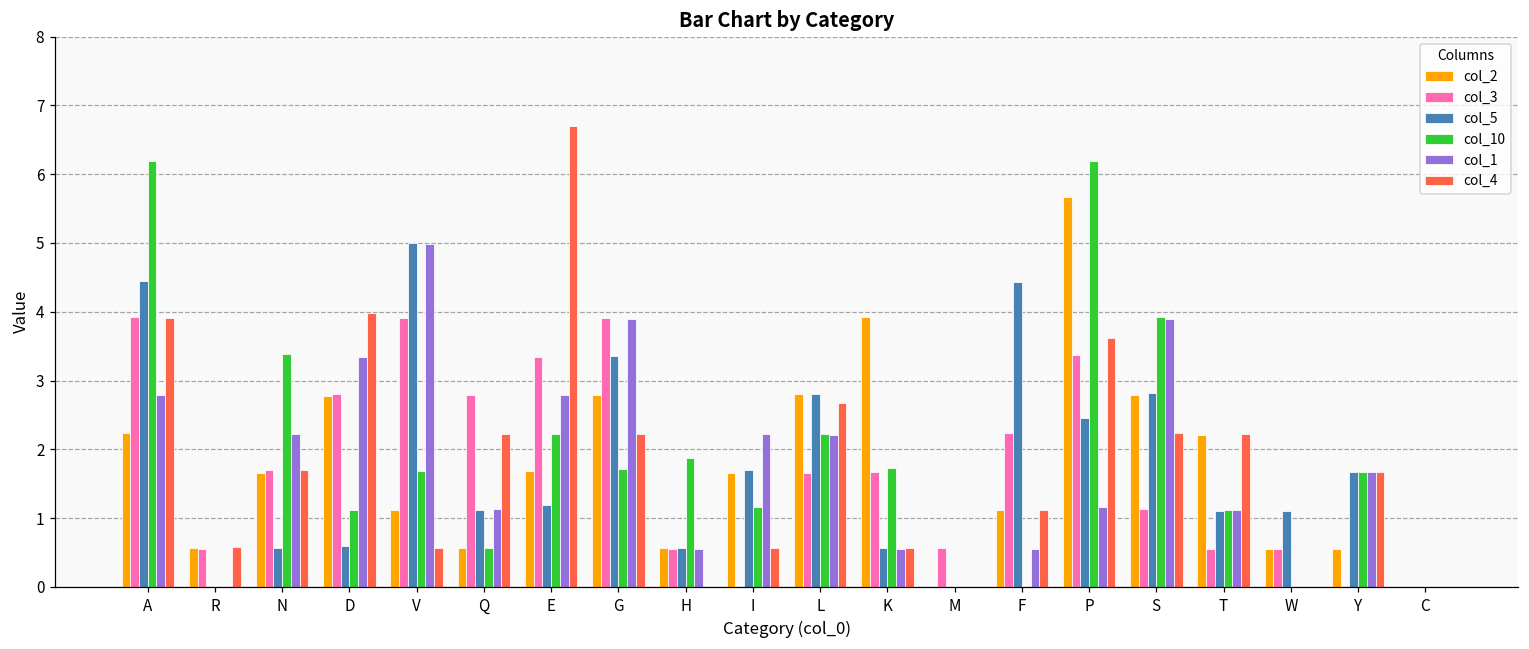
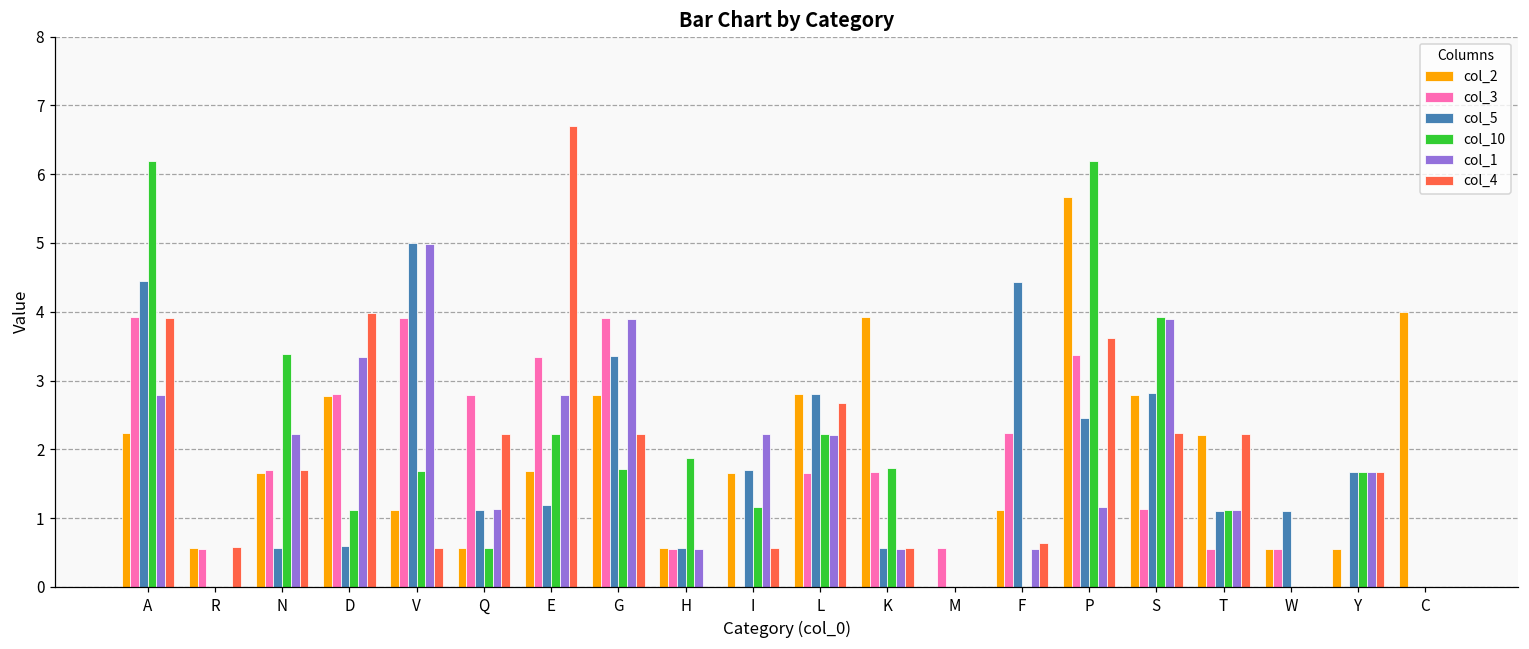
col_4, F: 1.1 -> 0.6
col_2, C: 0 -> 4
